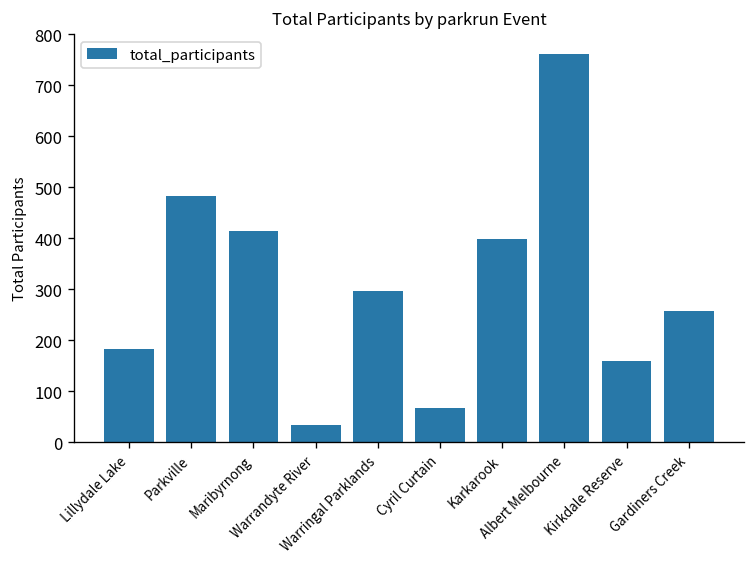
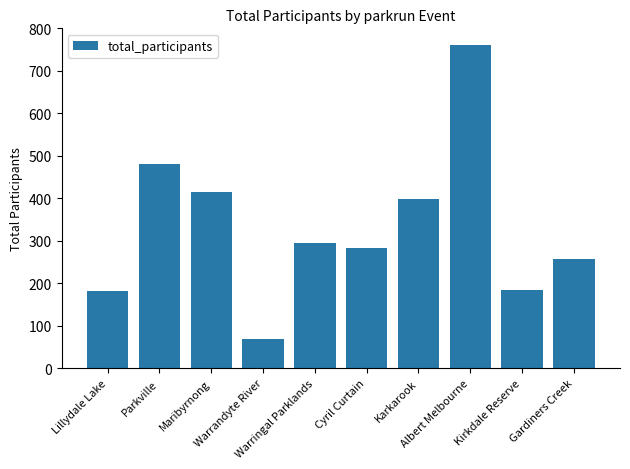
Warrandyte River: 30 -> 70
Cyril Curtain: 70 -> 280
Kirkdale Reserve: 160 -> 180
